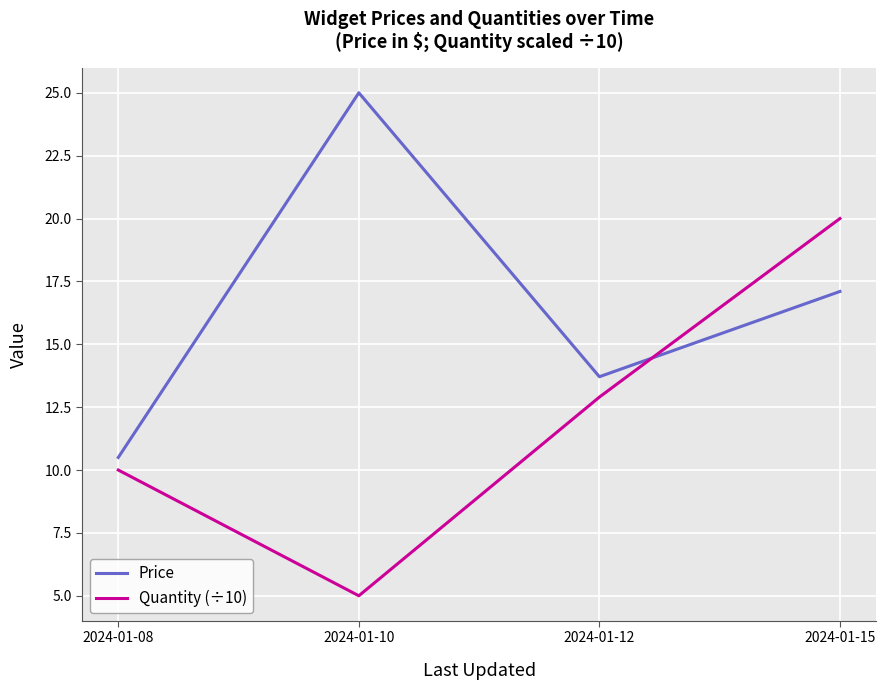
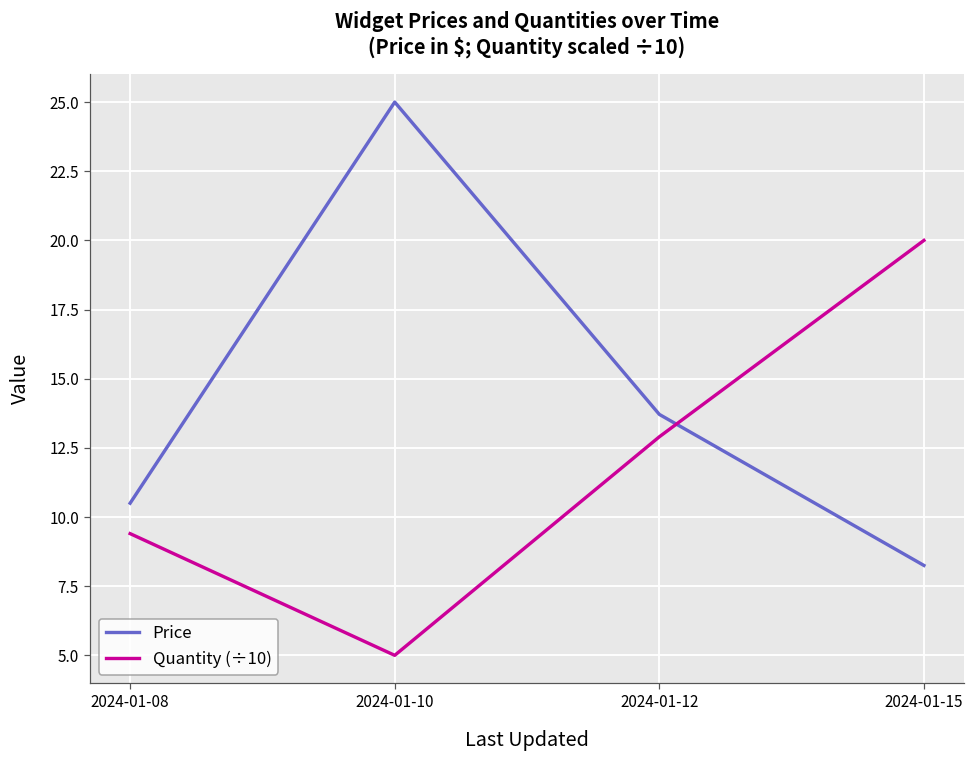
Quantity (÷10), 2024-01-08: 10.0 -> 9.4
Price, 2024-01-15: 17.1 -> 8.3
